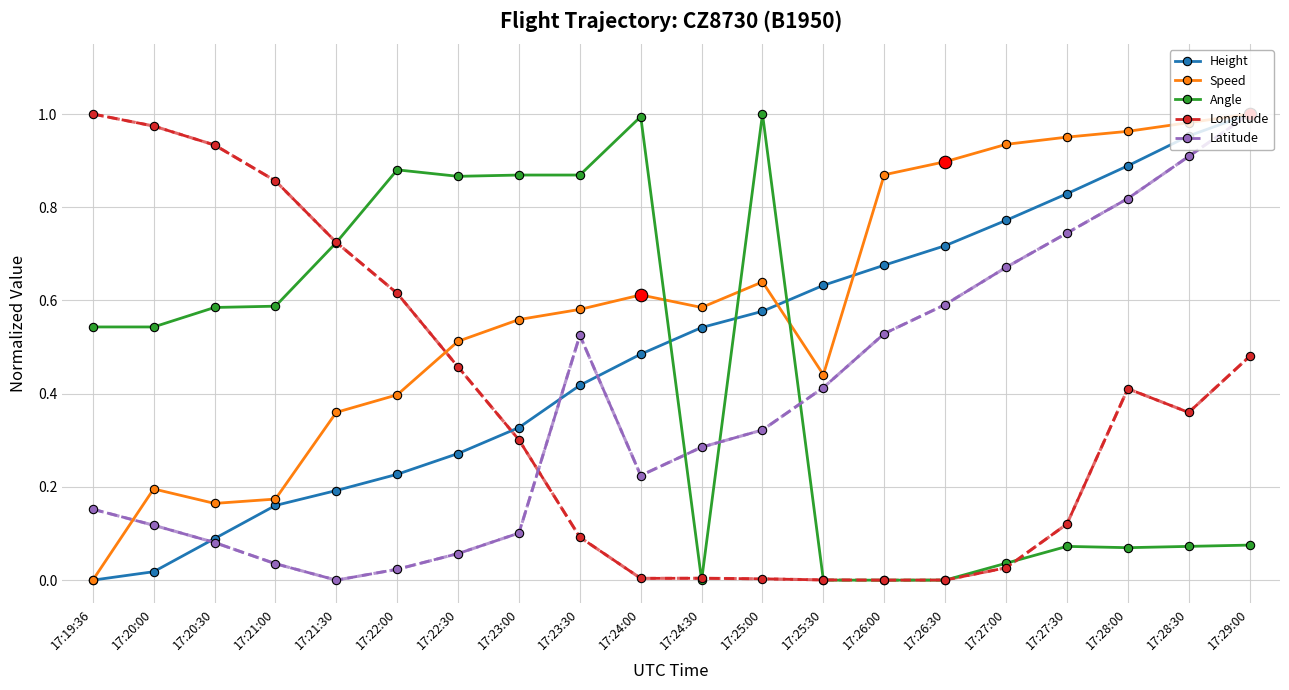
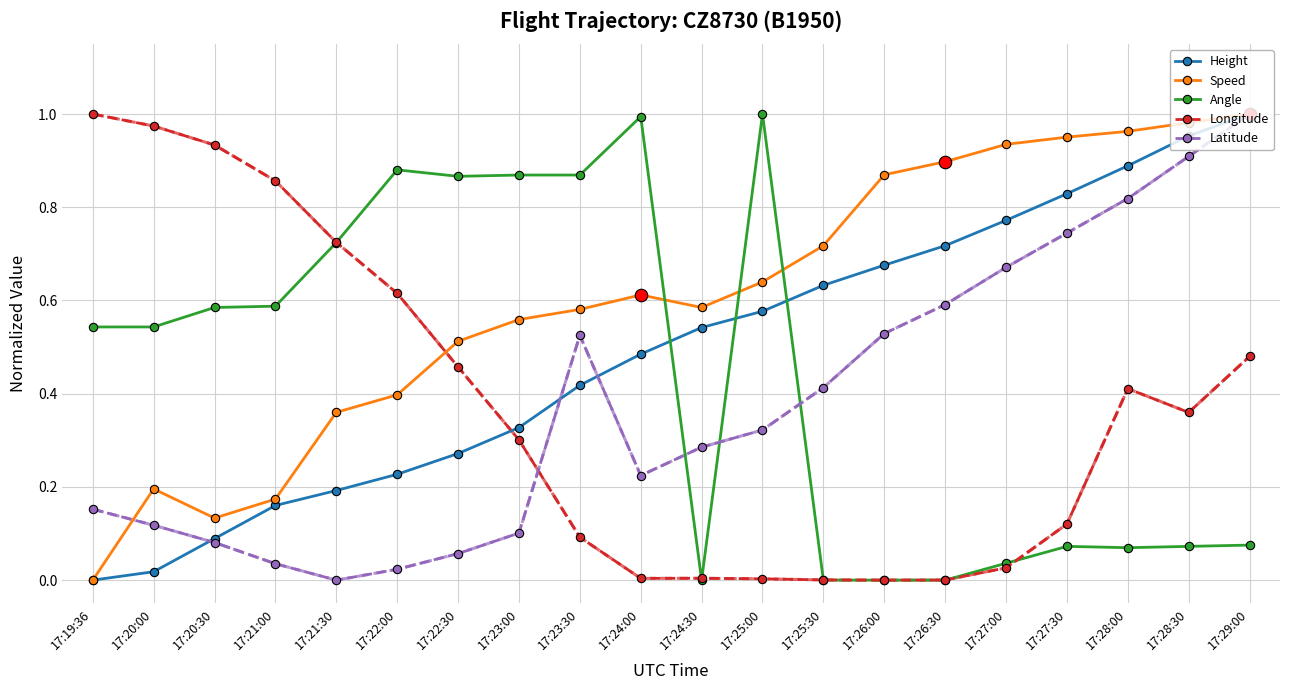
Speed, 17:20:30: 0.16 -> 0.13
Speed, 17:25:30: 0.44 -> 0.72
